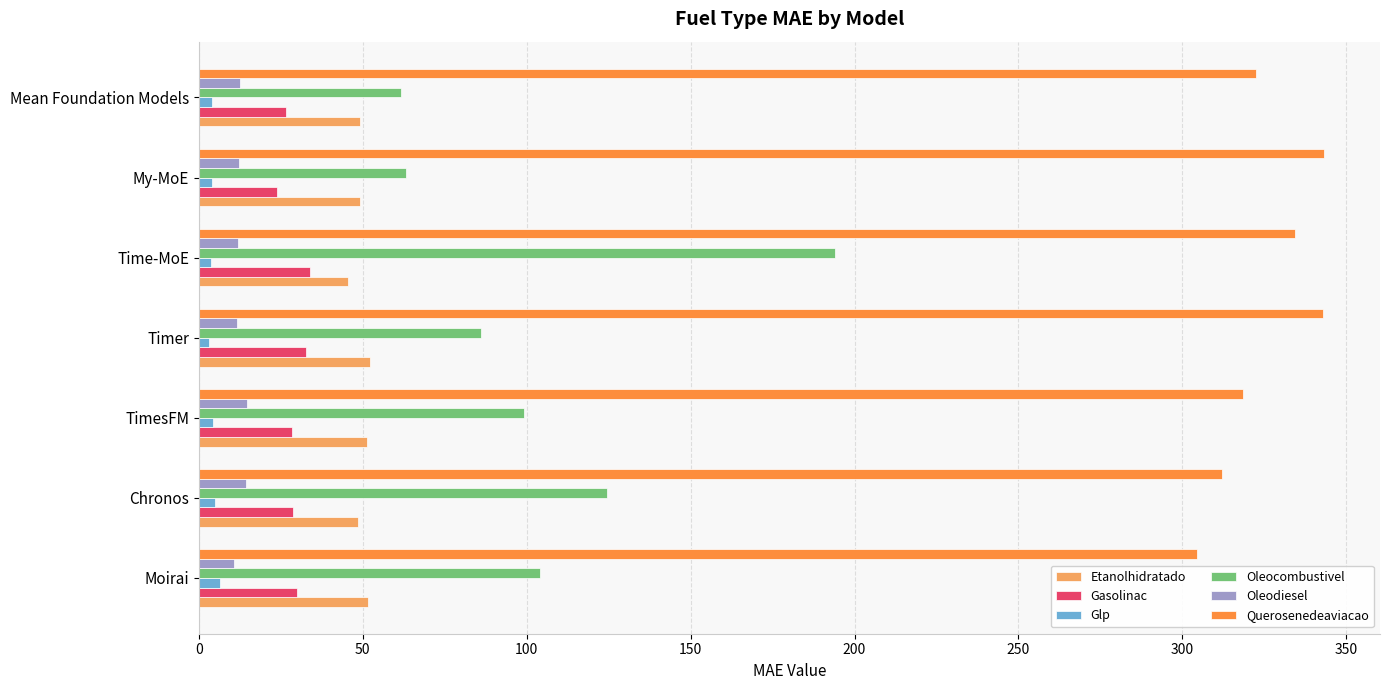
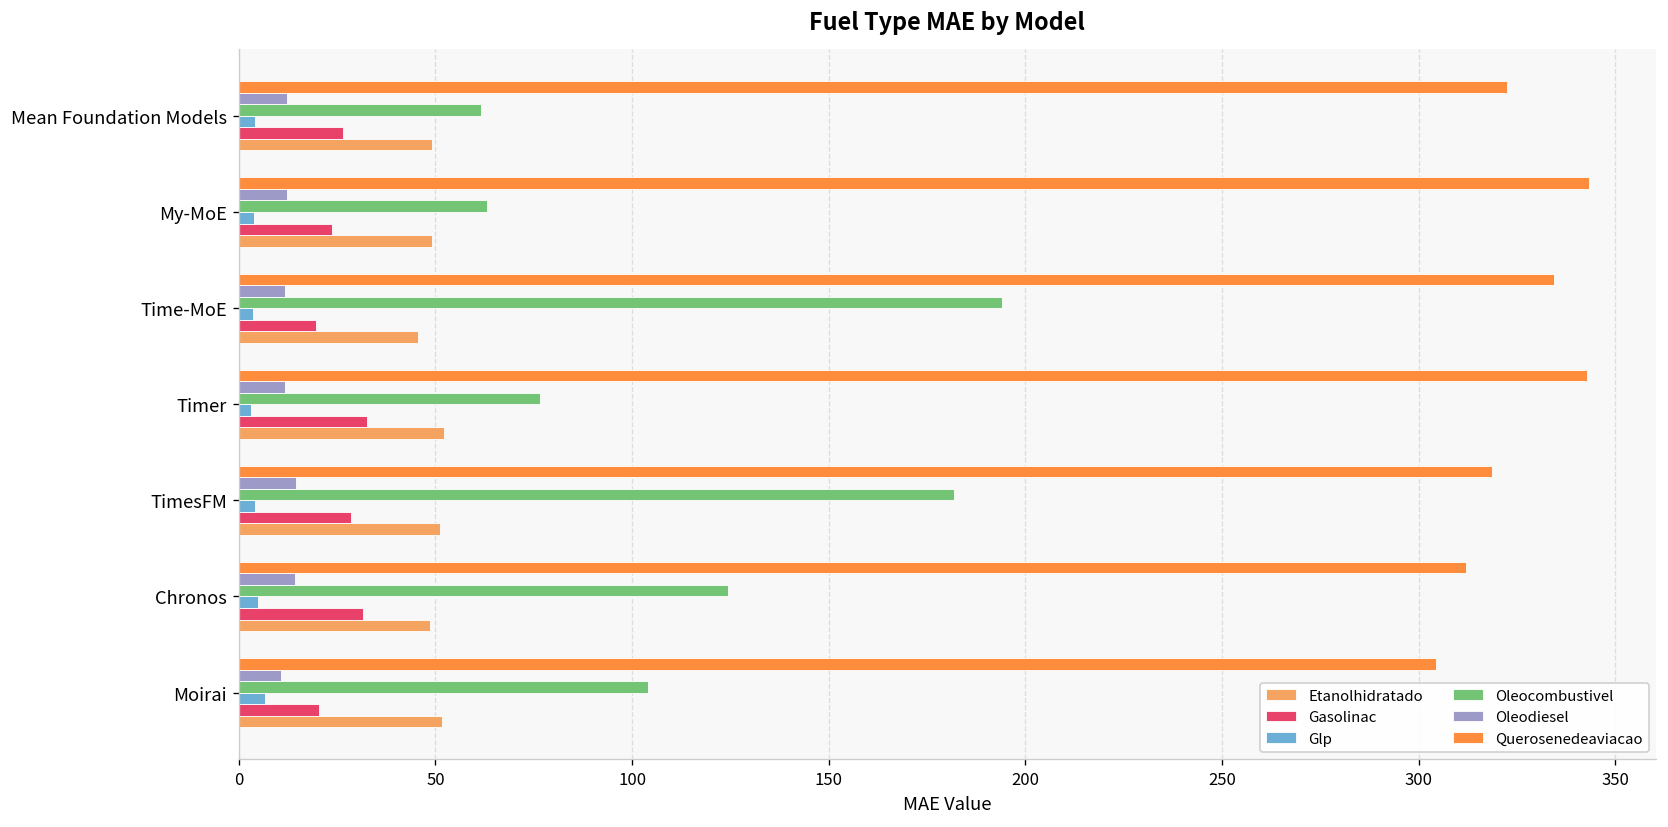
Gasolinac, Time-MoE: 34 -> 20
Oleocombustivel, Timer: 86 -> 77
Oleocombustivel, TimesFM: 99 -> 182
Gasolinac, Chronos: 29 -> 32
Gasolinac, Moirai: 30 -> 20
